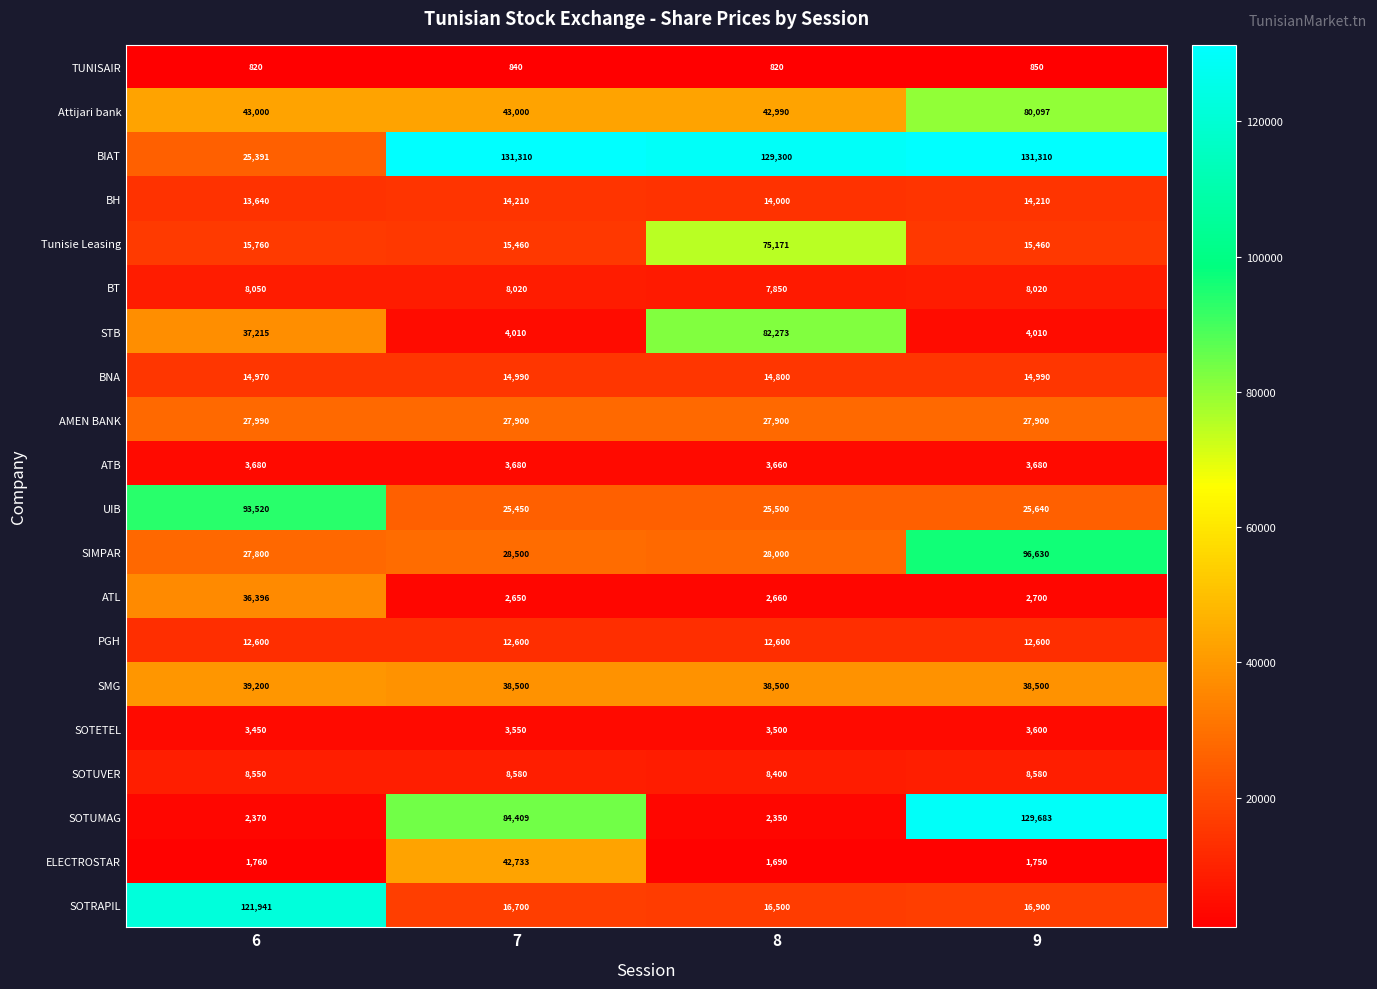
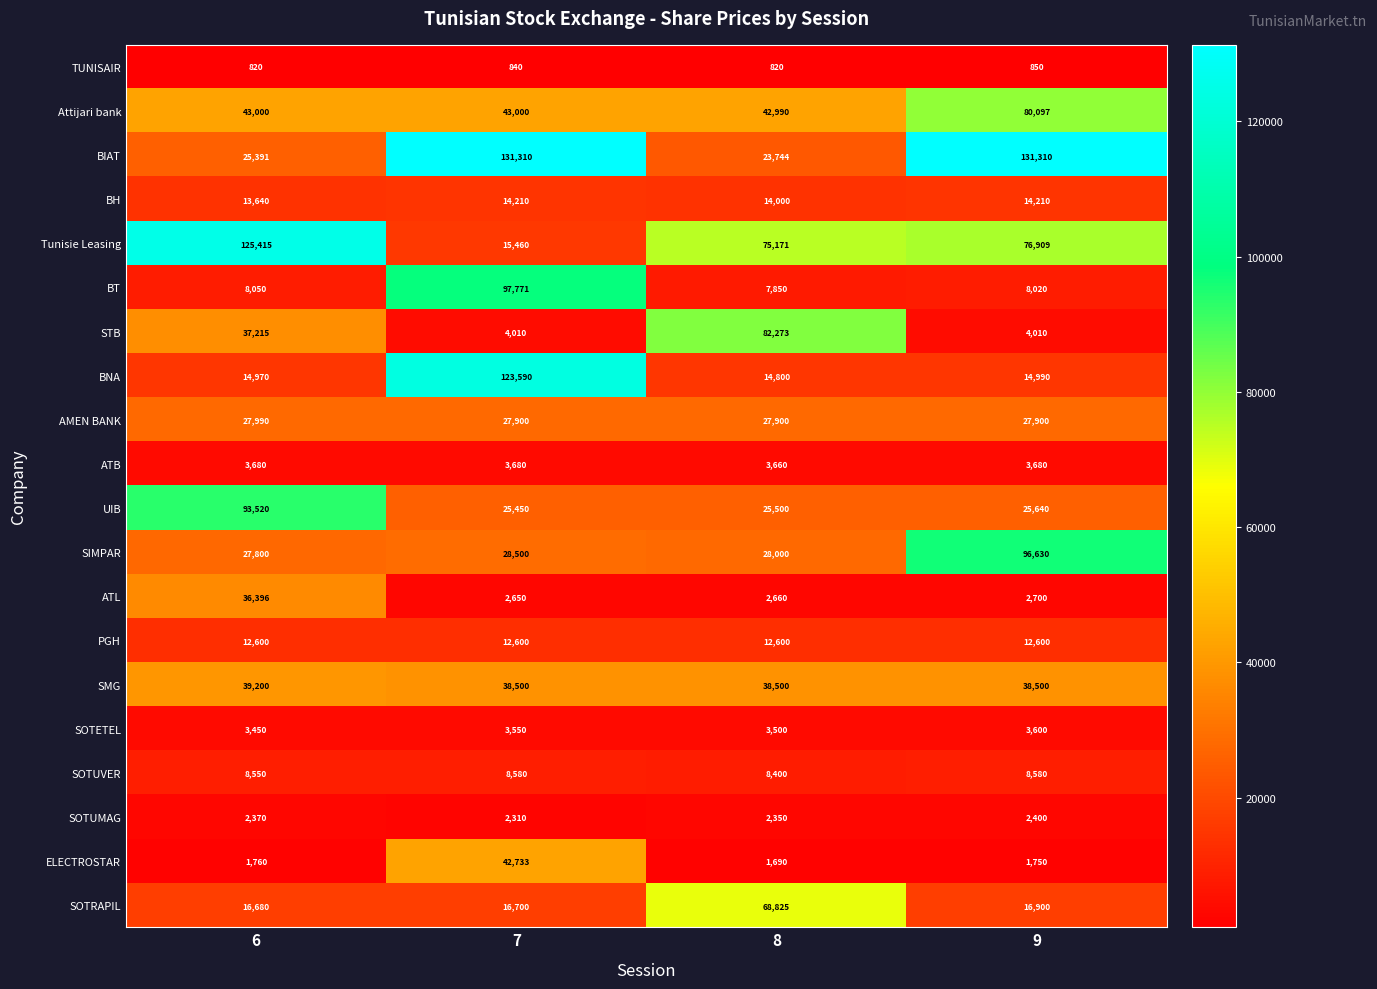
BIAT, 8: 129,300 -> 23,744
Tunisie Leasing, 6: 15,760 -> 125,415
Tunisie Leasing, 9: 15,460 -> 76,909
BT, 7: 8,020 -> 97,771
BNA, 7: 14,990 -> 123,590
SOTUMAG, 7: 84,409 -> 2,310
SOTUMAG, 9: 129,683 -> 2,400
SOTRAPIL, 6: 121,941 -> 16,680
SOTRAPIL, 8: 16,500 -> 68,825
